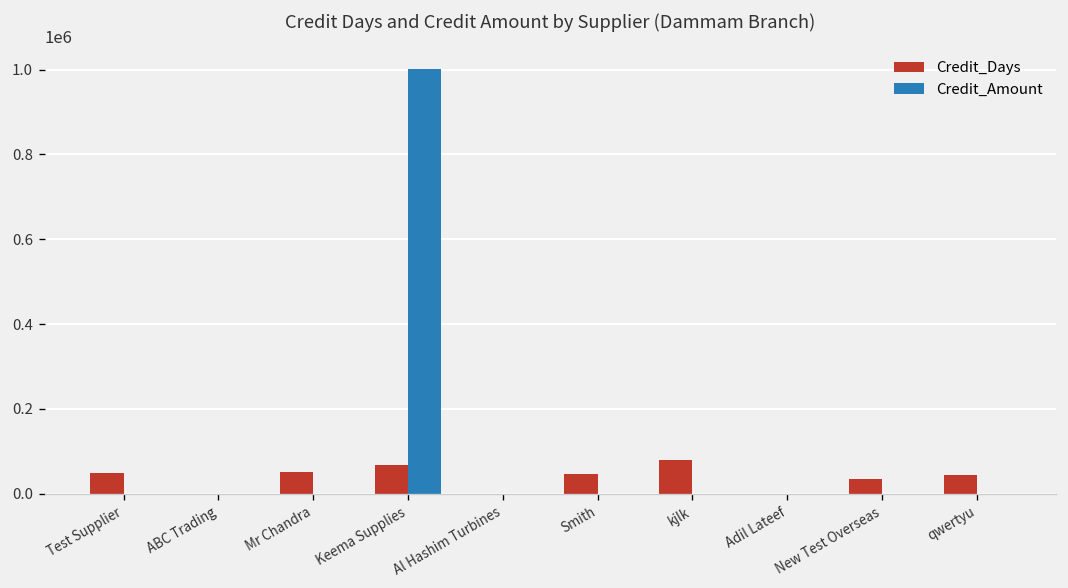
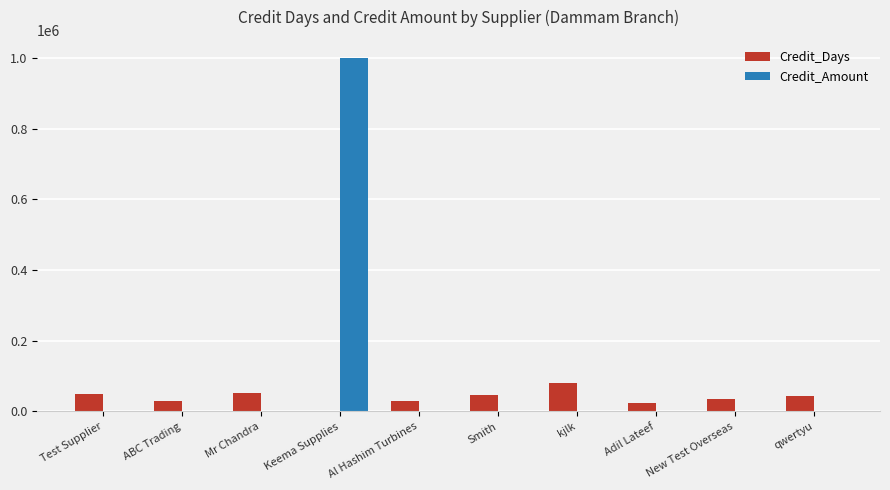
Credit_Days, ABC Trading: 0 -> 30000
Credit_Days, Keema Supplies: 70000 -> 0
Credit_Days, Al Hashim Turbines: 0 -> 30000
Credit_Days, Adil Lateef: 0 -> 20000
